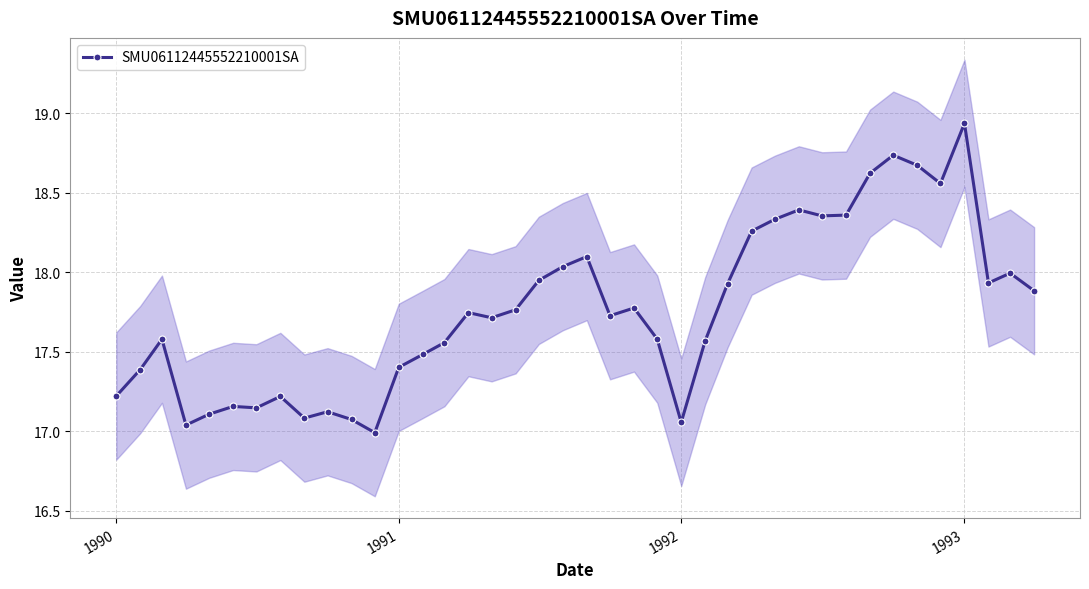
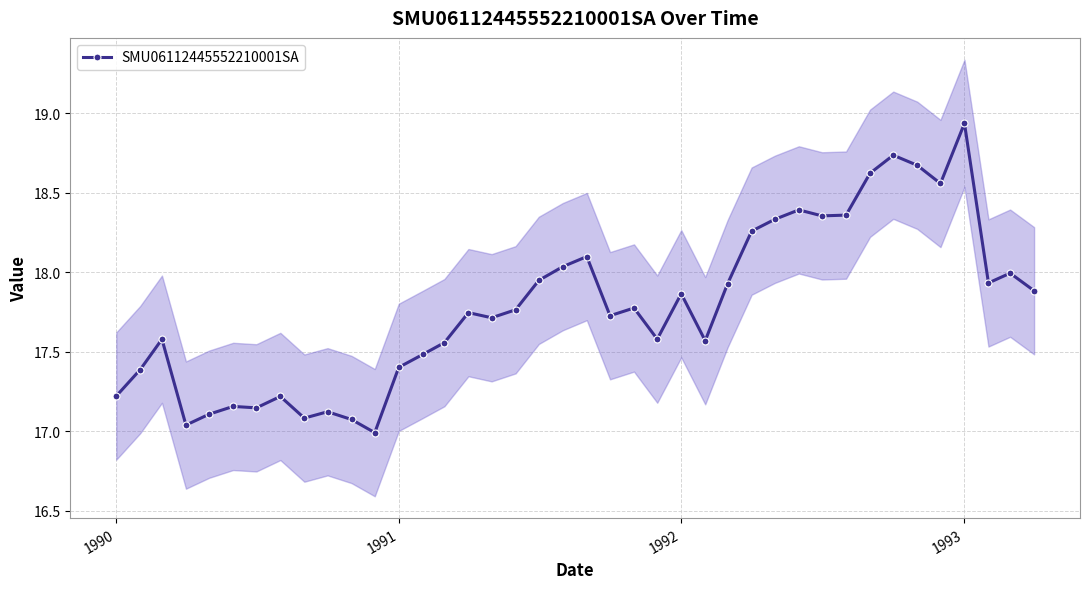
SMU06112445552210001SA, 1992: 17.06 -> 17.86
